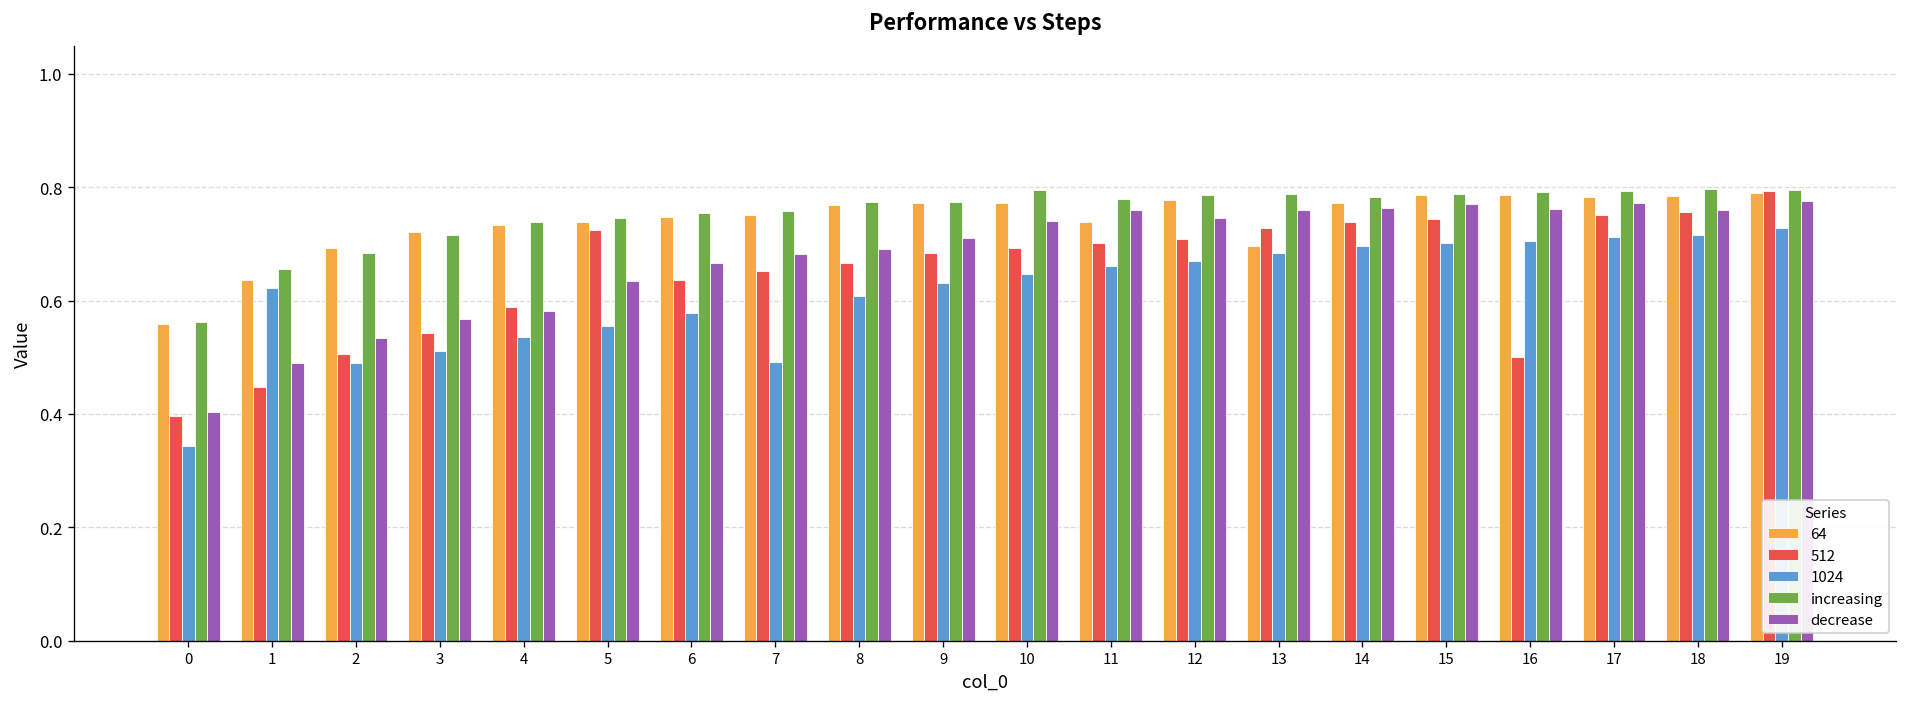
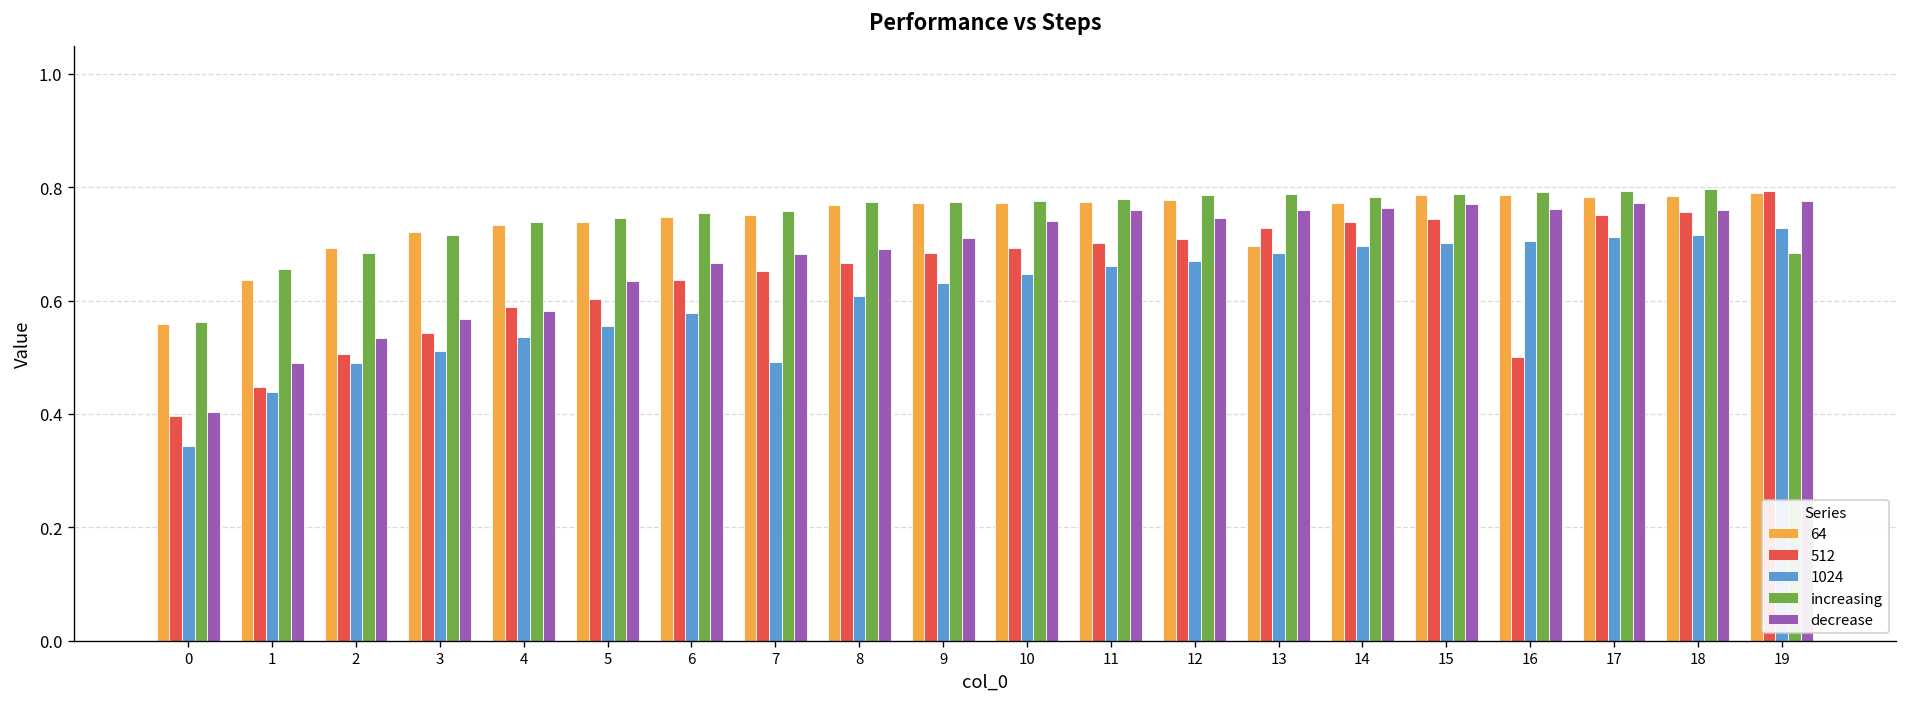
1024, 1: 0.62 -> 0.44
512, 5: 0.72 -> 0.60
increasing, 10: 0.79 -> 0.78
64, 11: 0.74 -> 0.77
increasing, 19: 0.79 -> 0.68
